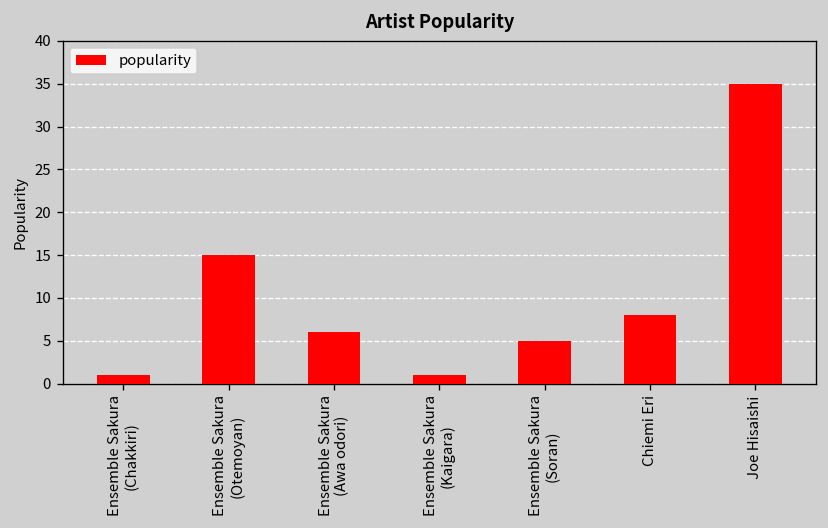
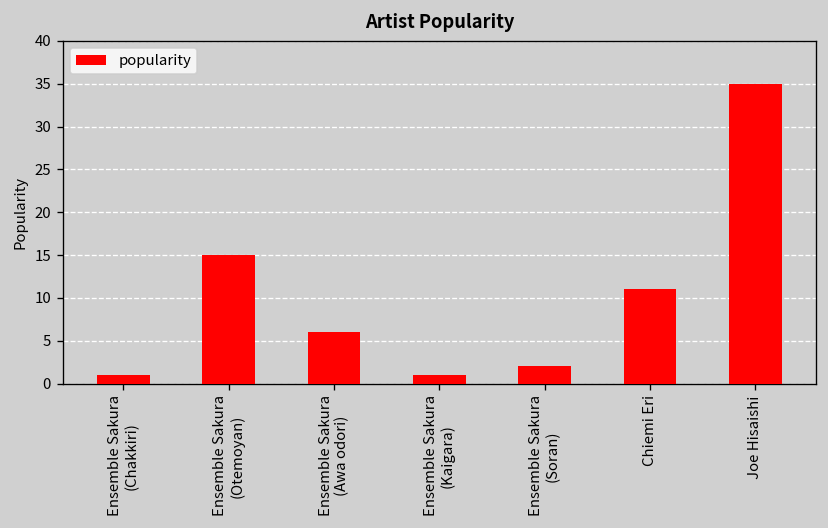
Ensemble Sakura (Soran): 5 -> 2
Chiemi Eri: 8 -> 11
